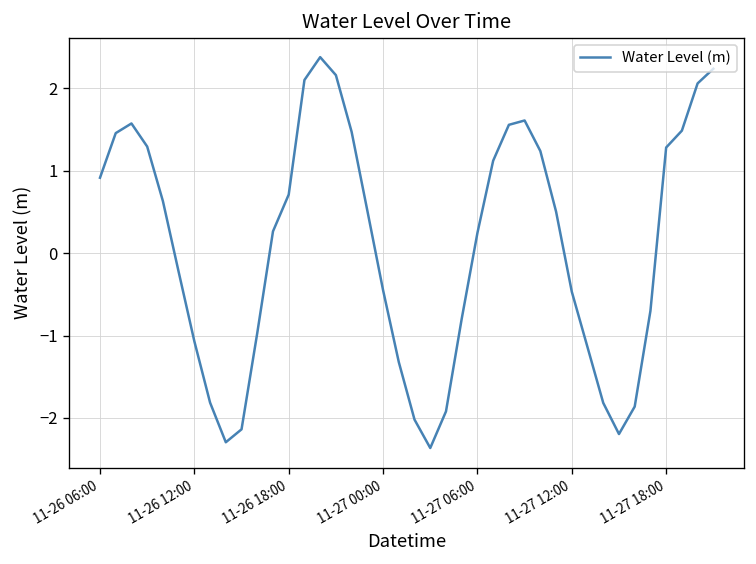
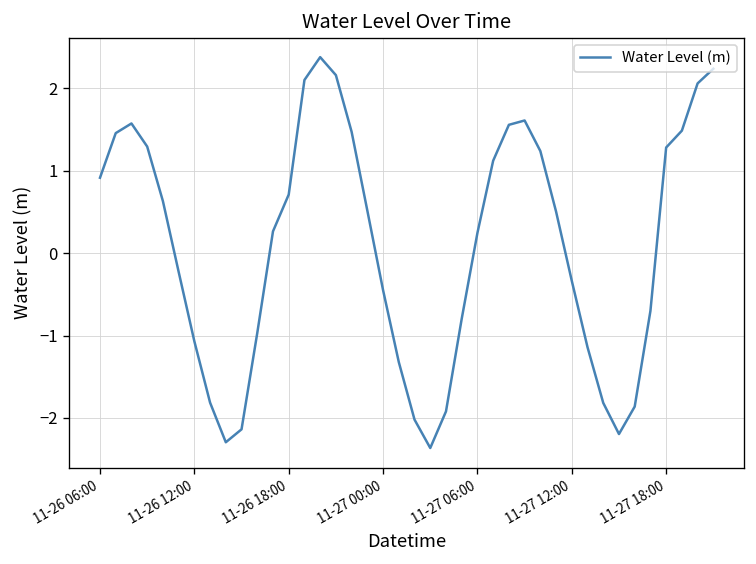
11-27 12:00: -0.5 -> -0.3
